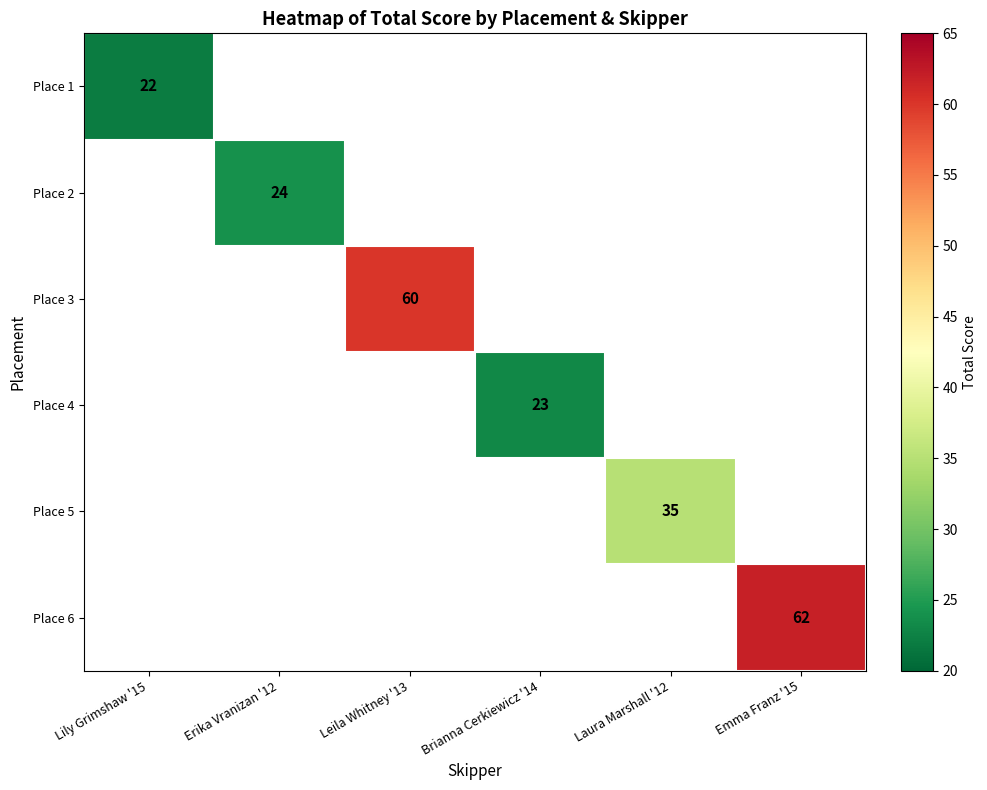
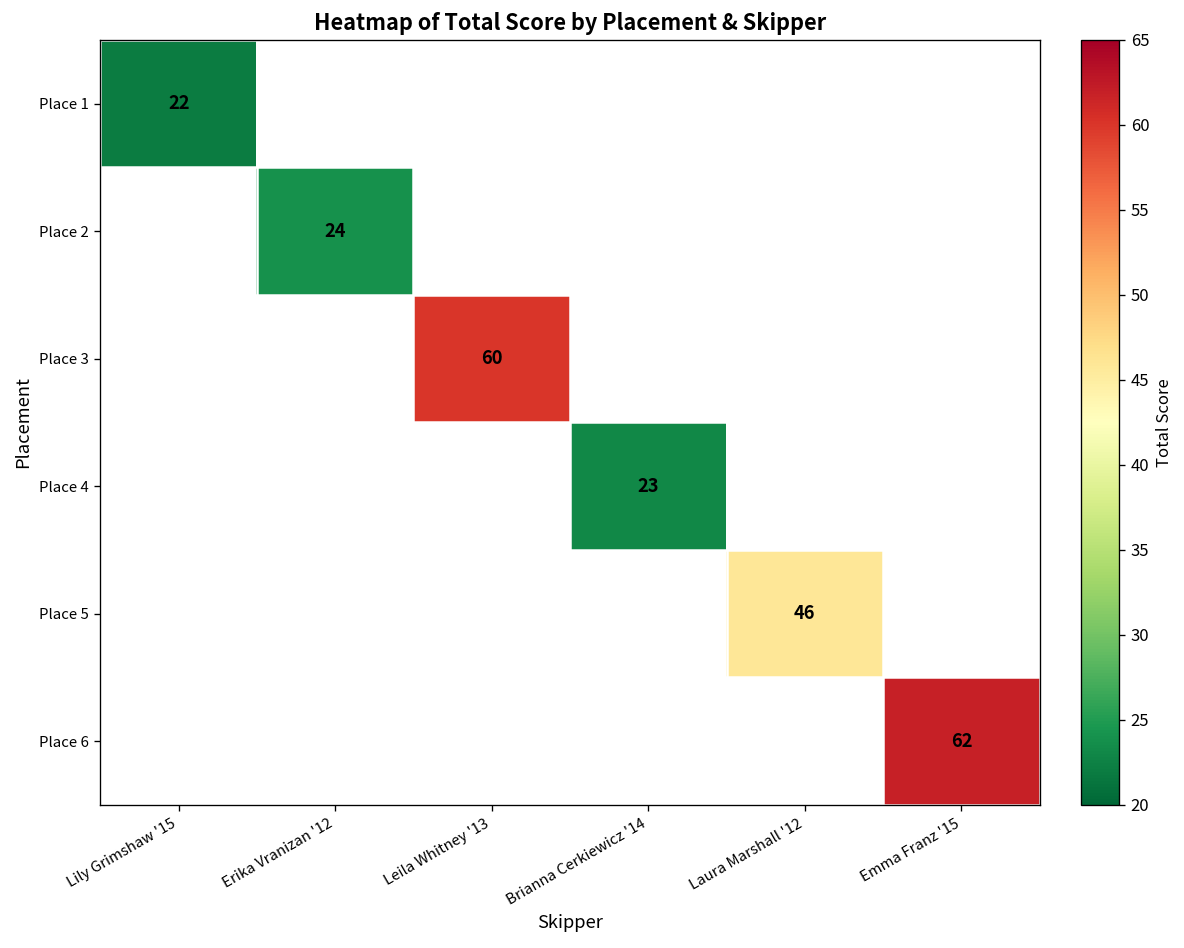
Place 5, Laura Marshall '12: 35 -> 46
